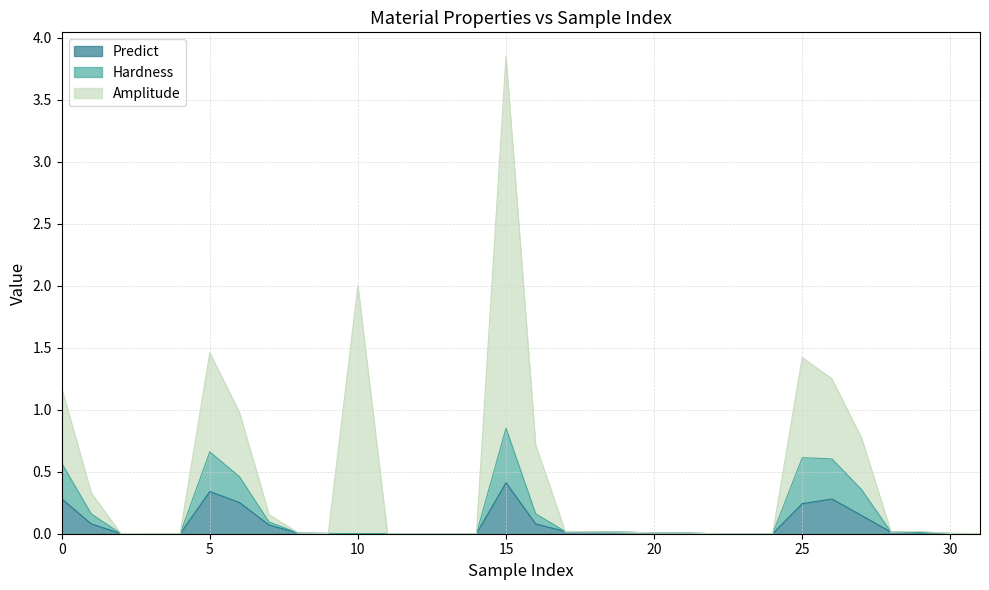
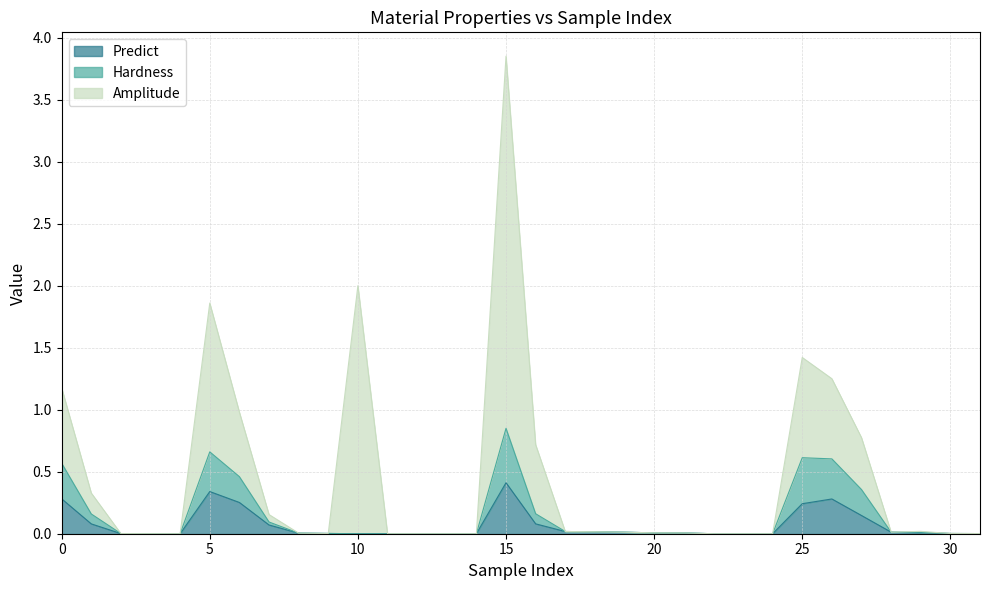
Amplitude, 5: 0.8 -> 1.2
